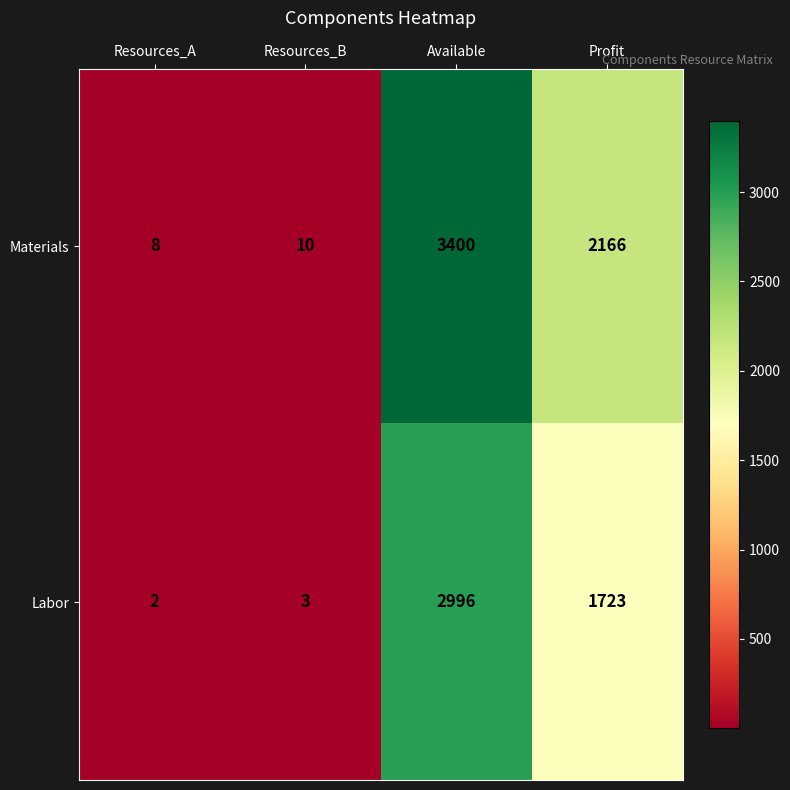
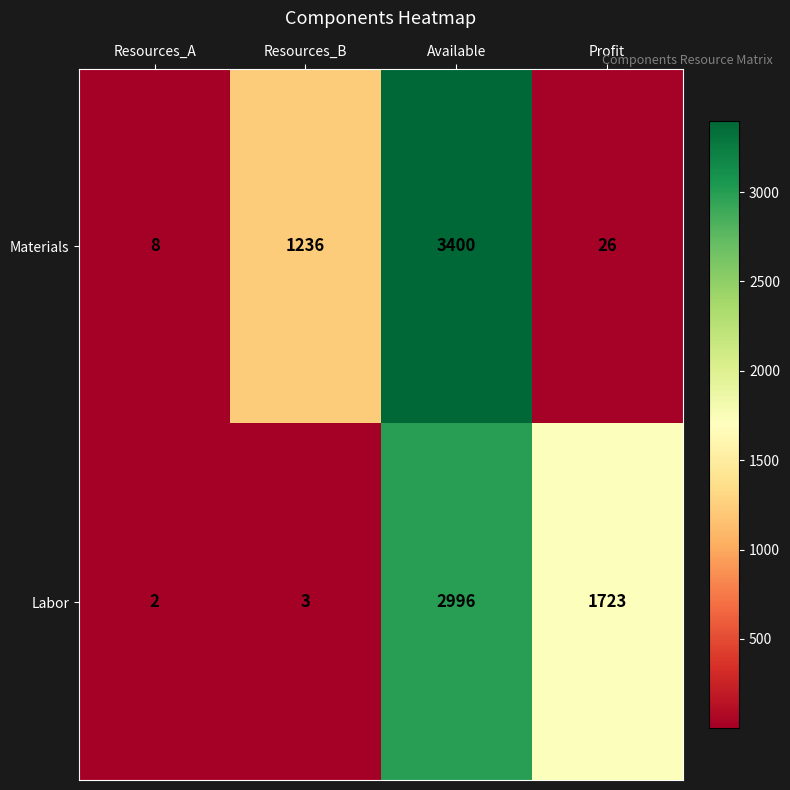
Materials, Resources_B: 10 -> 1236
Materials, Profit: 2166 -> 26
